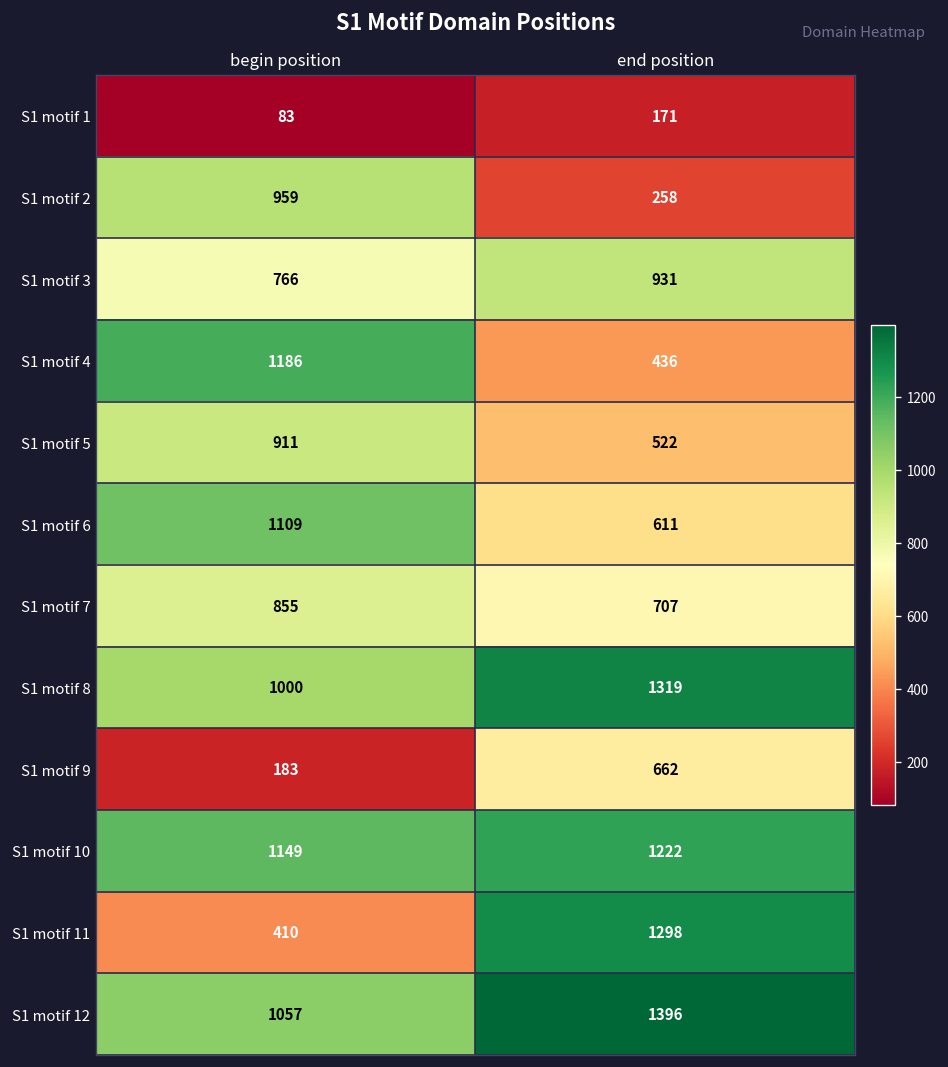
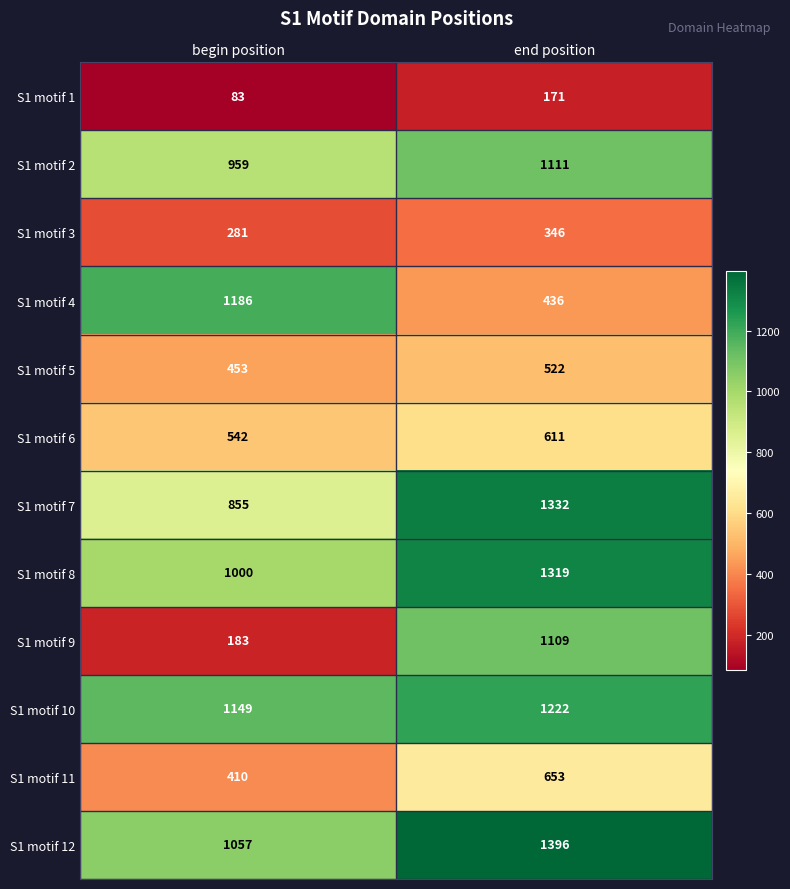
S1 motif 2, end position: 258 -> 1111
S1 motif 3, begin position: 766 -> 281
S1 motif 3, end position: 931 -> 346
S1 motif 5, begin position: 911 -> 453
S1 motif 6, begin position: 1109 -> 542
S1 motif 7, end position: 707 -> 1332
S1 motif 9, end position: 662 -> 1109
S1 motif 11, end position: 1298 -> 653
